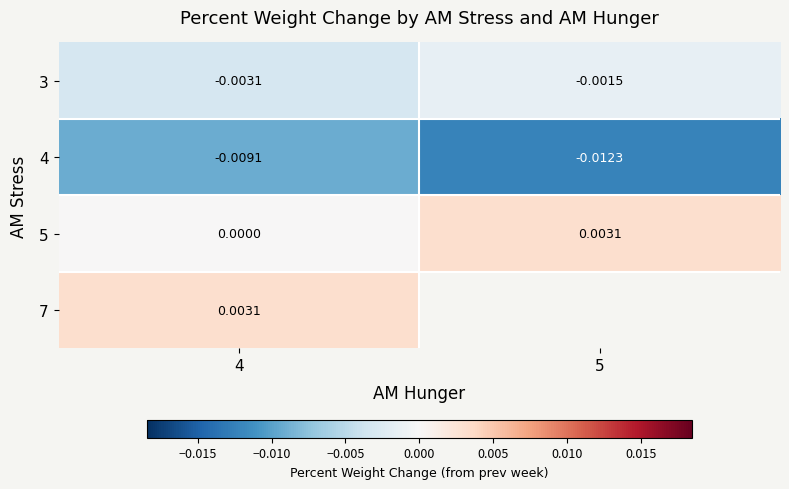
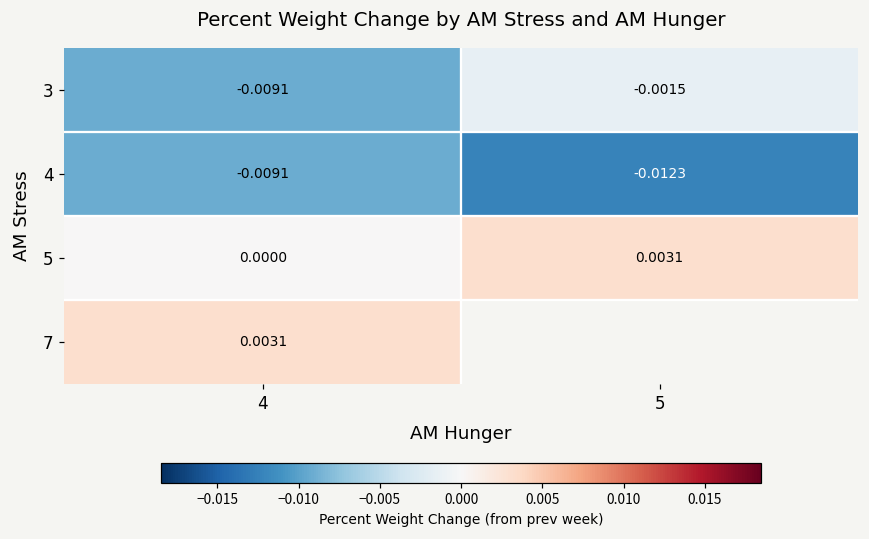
3, 4: -0.0031 -> -0.0091
